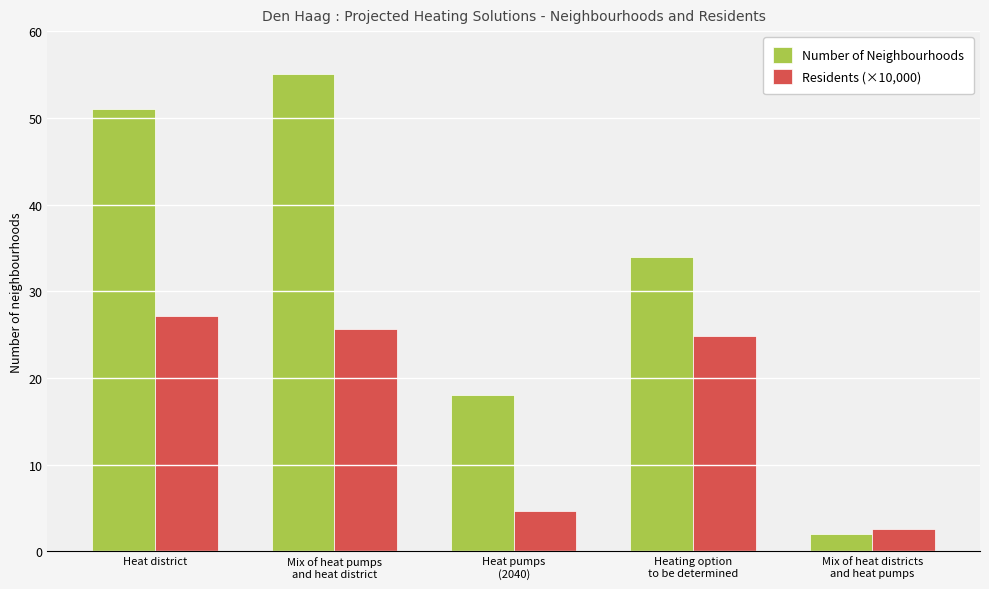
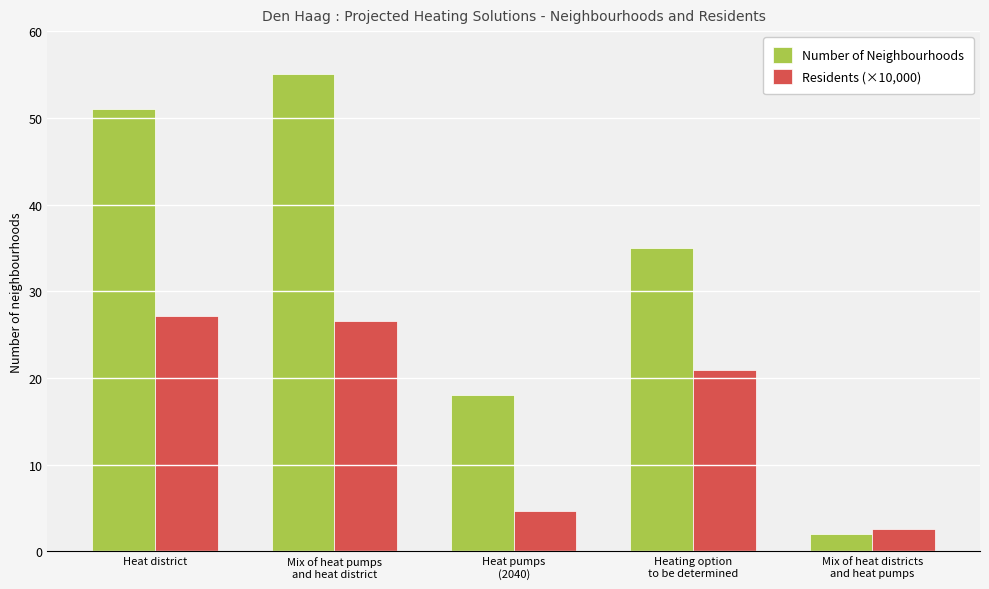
Residents (×10,000), Mix of heat pumps and heat district: 26 -> 27
Number of Neighbourhoods, Heating option to be determined: 34 -> 35
Residents (×10,000), Heating option to be determined: 25 -> 21
